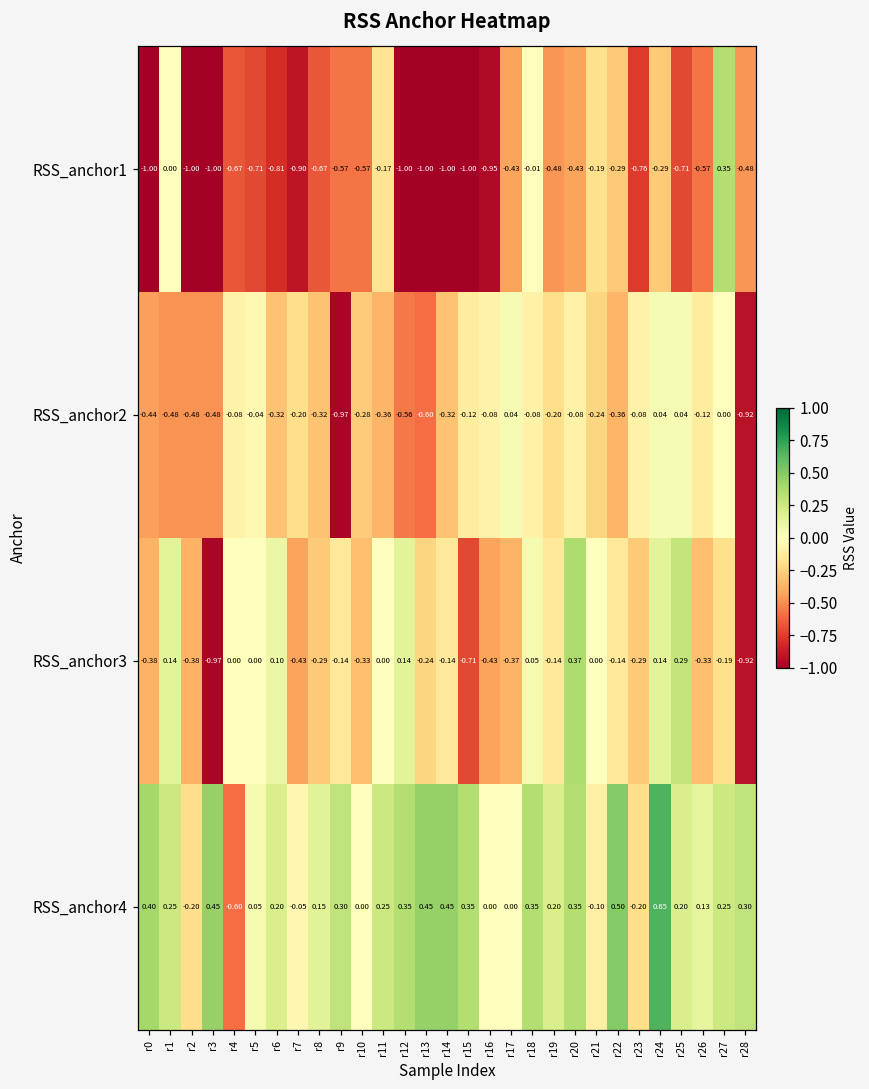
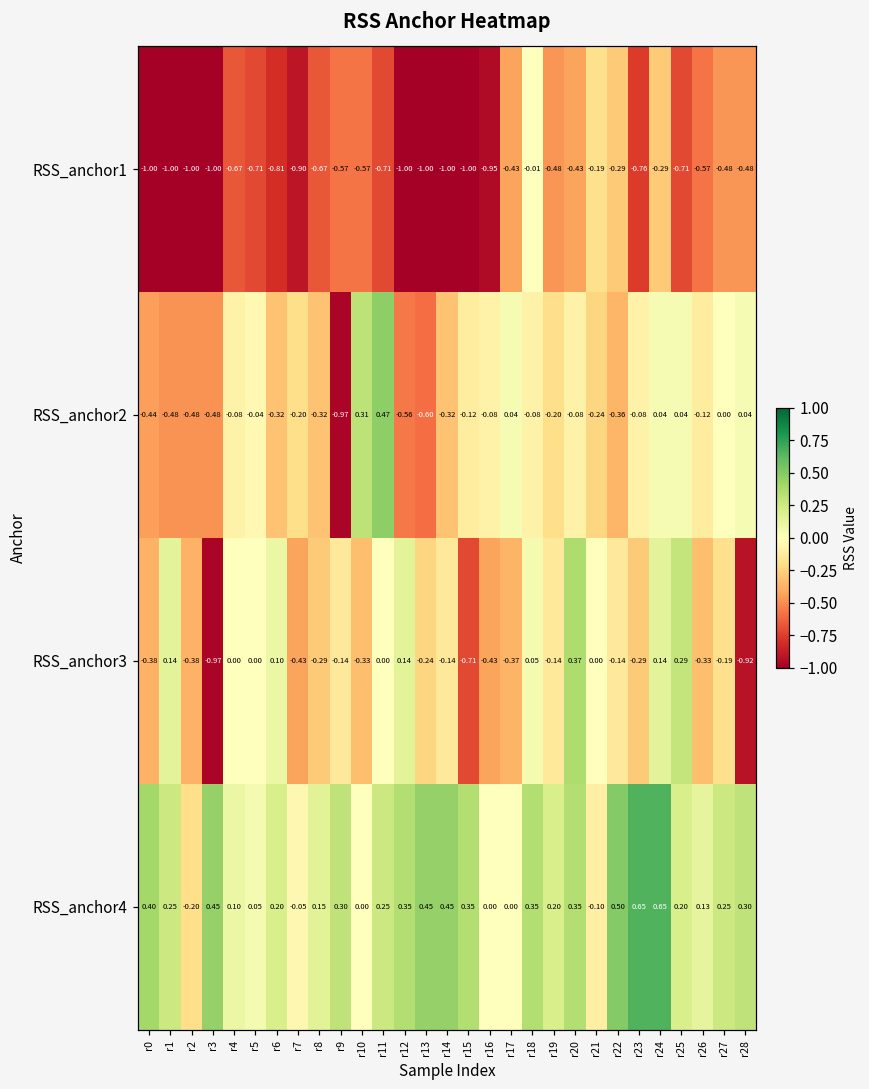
RSS_anchor1, r1: 0.00 -> -1.00
RSS_anchor1, r11: -0.17 -> -0.71
RSS_anchor1, r27: 0.35 -> -0.48
RSS_anchor2, r10: -0.28 -> 0.31
RSS_anchor2, r11: -0.36 -> 0.47
RSS_anchor2, r28: -0.92 -> 0.04
RSS_anchor4, r4: -0.60 -> 0.10
RSS_anchor4, r23: -0.20 -> 0.65
